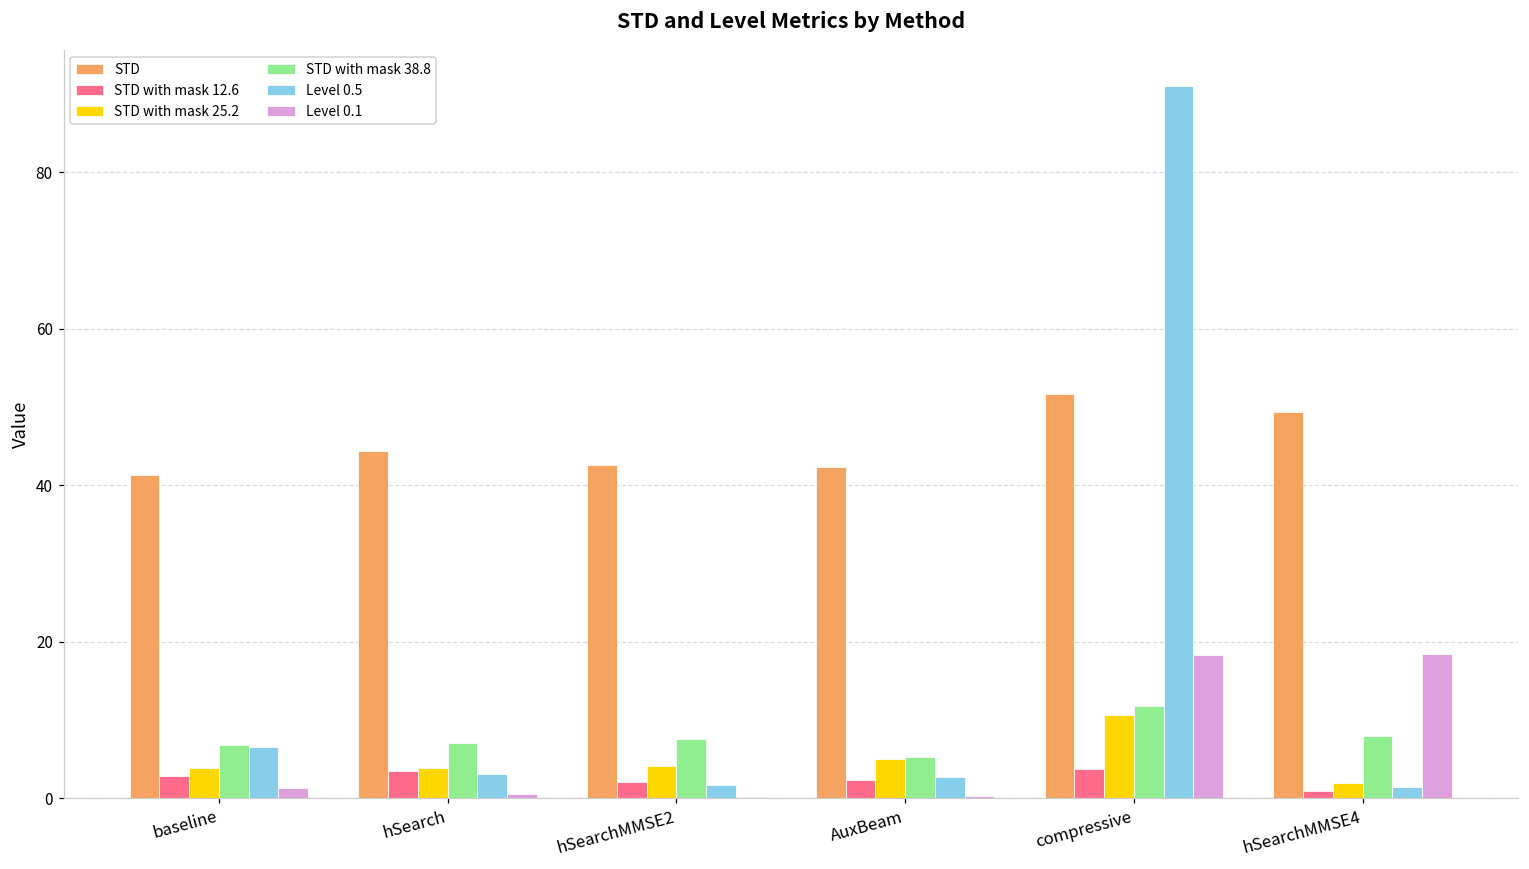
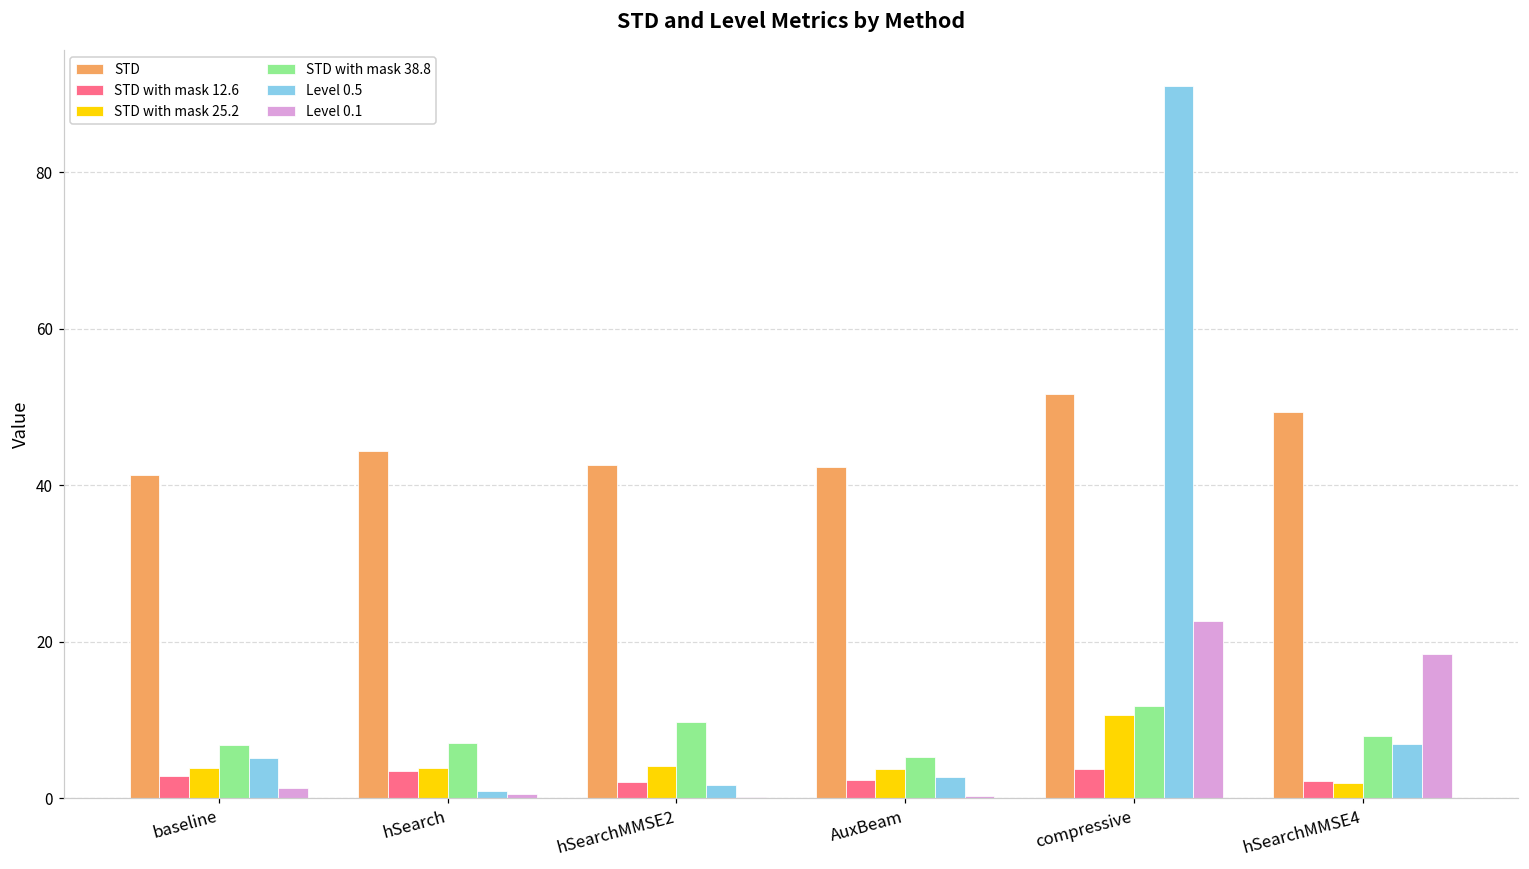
Level 0.5, baseline: 7 -> 5
Level 0.5, hSearch: 3 -> 1
STD with mask 38.8, hSearchMMSE2: 8 -> 10
STD with mask 25.2, AuxBeam: 5 -> 4
Level 0.1, compressive: 18 -> 23
STD with mask 12.6, hSearchMMSE4: 1 -> 2
Level 0.5, hSearchMMSE4: 1 -> 7
